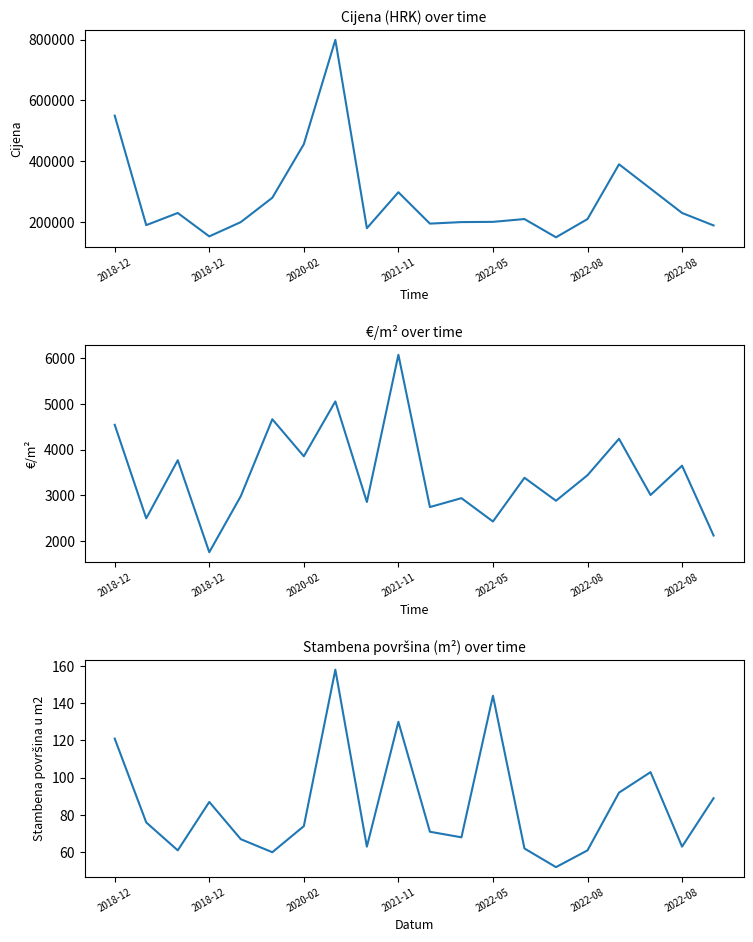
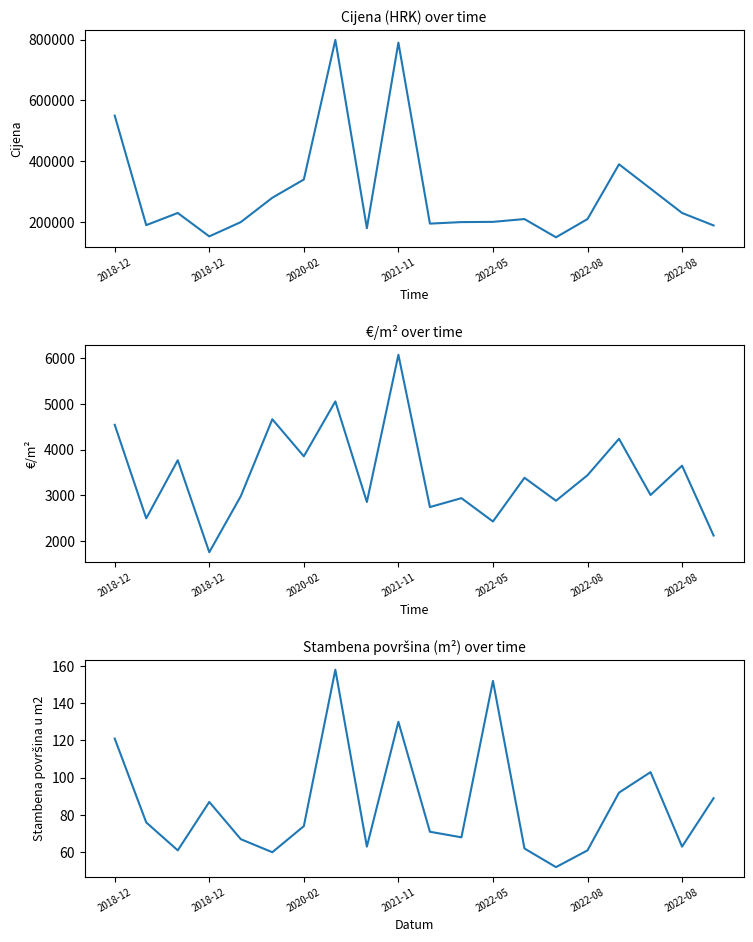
Cijena (HRK) over time, 2020-02: 460000 -> 340000
Cijena (HRK) over time, 2021-11: 300000 -> 790000
Stambena površina (m²) over time, 2022-05: 144 -> 152
